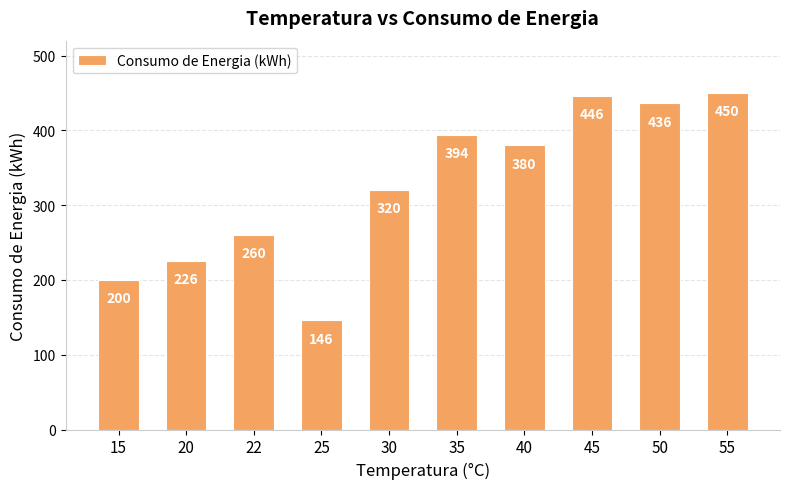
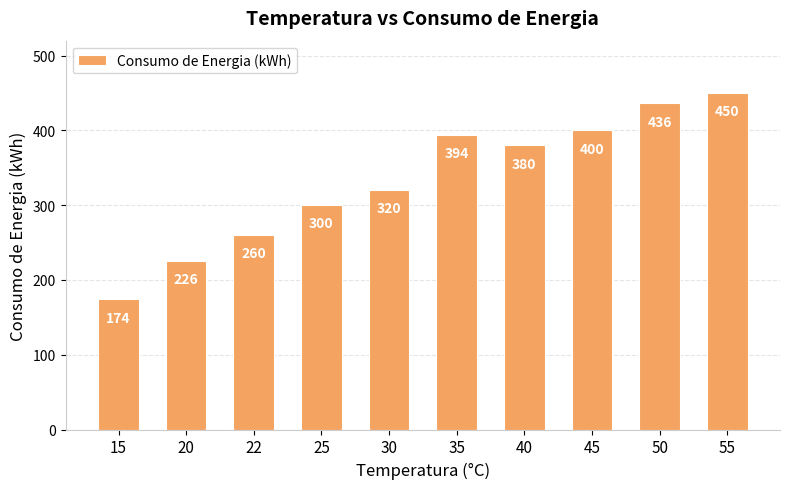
15: 200 -> 174
25: 146 -> 300
45: 446 -> 400
